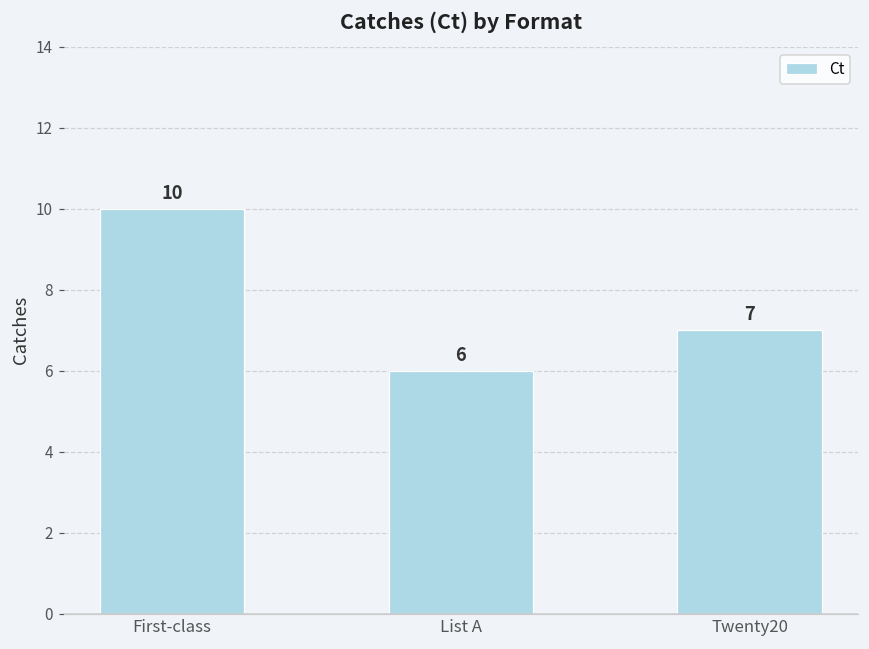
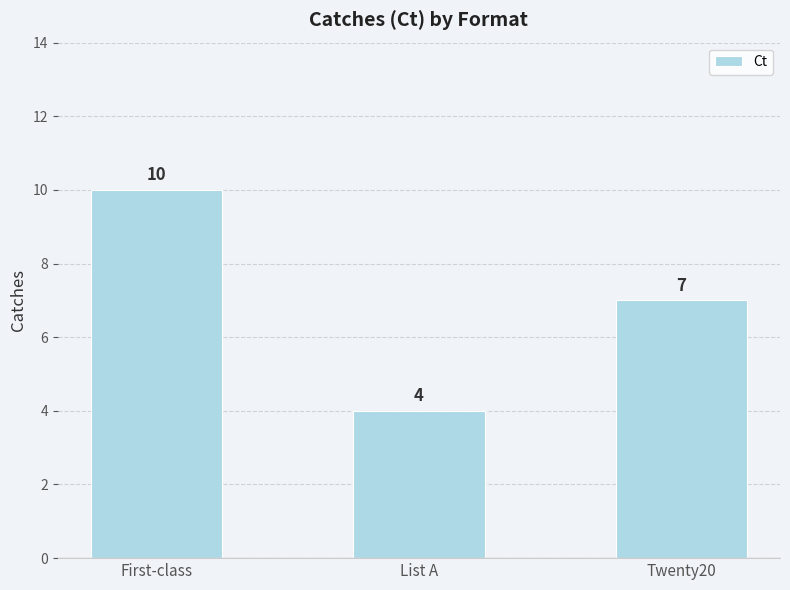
List A: 6 -> 4
